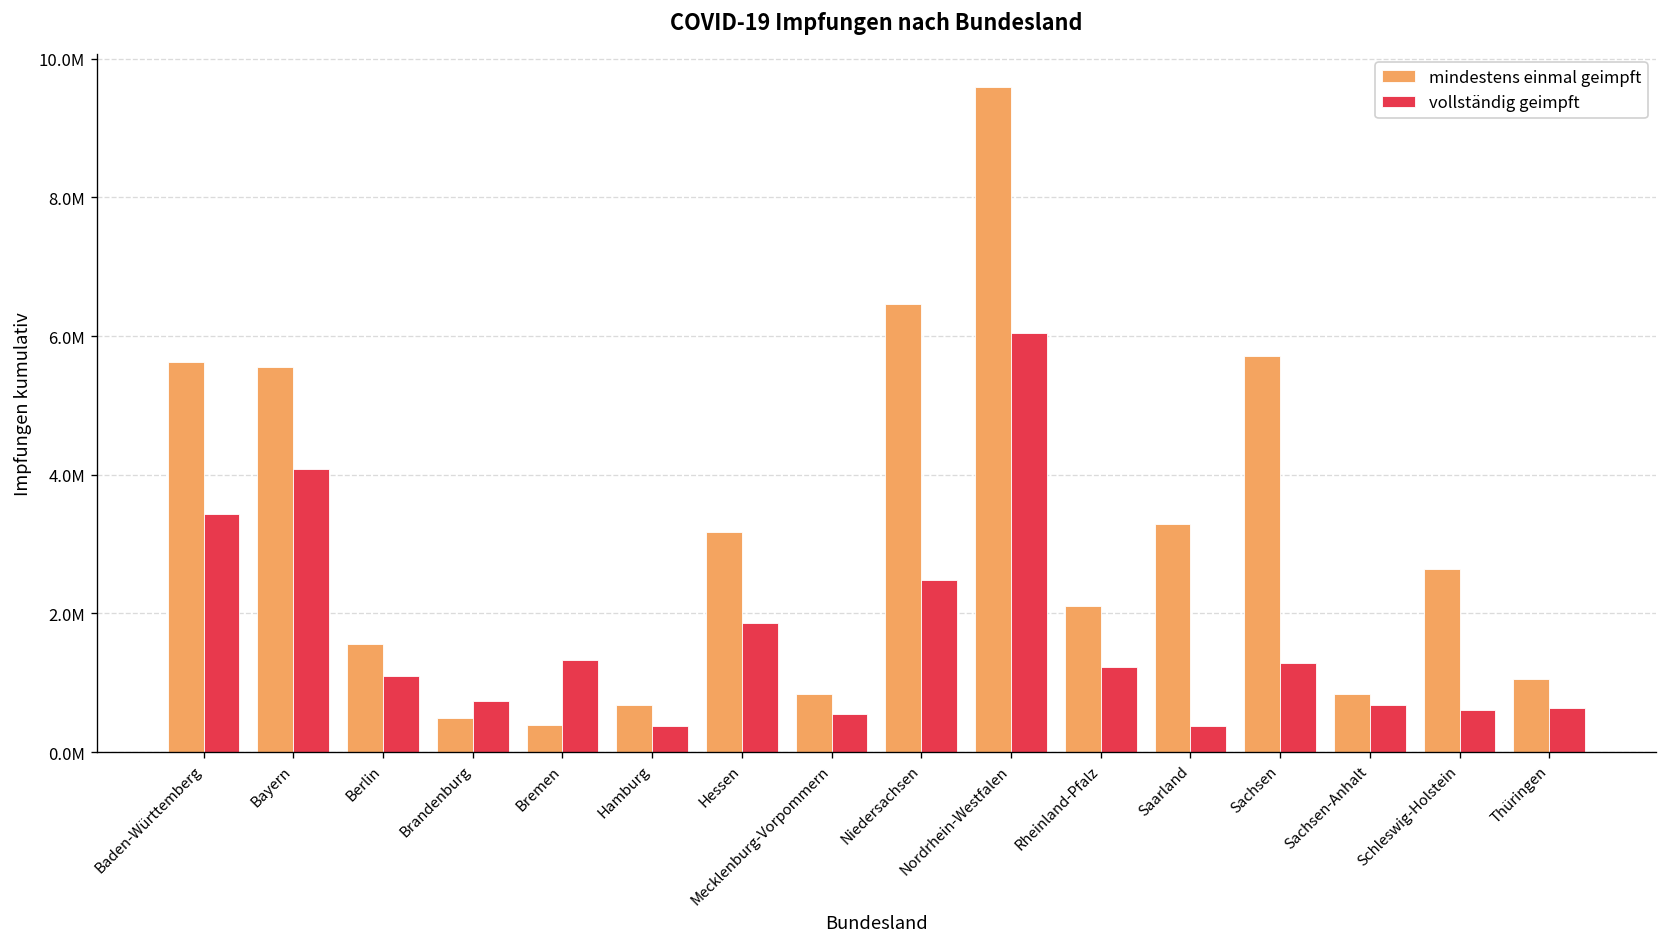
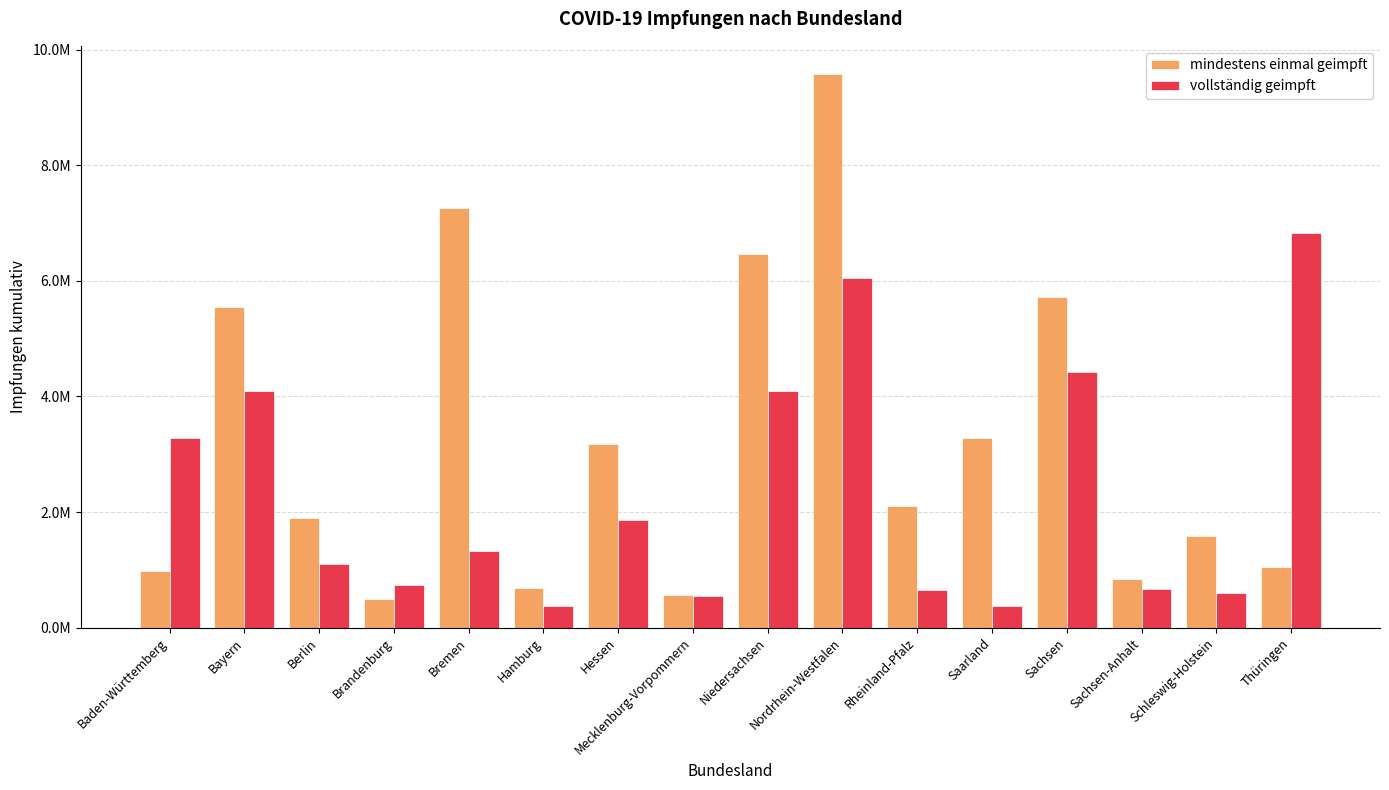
mindestens einmal geimpft, Baden-Württemberg: 5600000 -> 1000000
vollständig geimpft, Baden-Württemberg: 3400000 -> 3300000
mindestens einmal geimpft, Berlin: 1600000 -> 1900000
mindestens einmal geimpft, Bremen: 400000 -> 7300000
mindestens einmal geimpft, Mecklenburg-Vorpommern: 800000 -> 600000
vollständig geimpft, Niedersachsen: 2500000 -> 4100000
vollständig geimpft, Rheinland-Pfalz: 1200000 -> 600000
vollständig geimpft, Sachsen: 1300000 -> 4400000
mindestens einmal geimpft, Schleswig-Holstein: 2600000 -> 1600000
vollständig geimpft, Thüringen: 600000 -> 6800000
